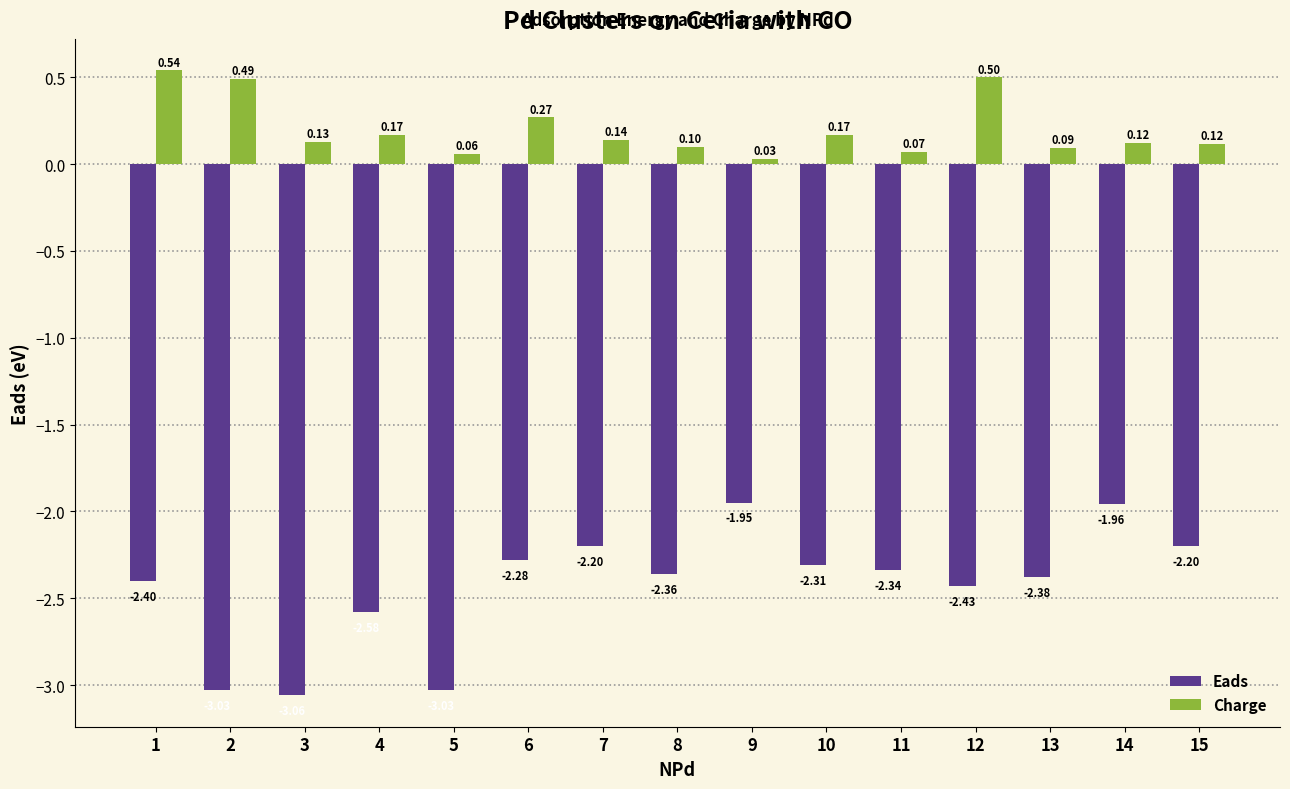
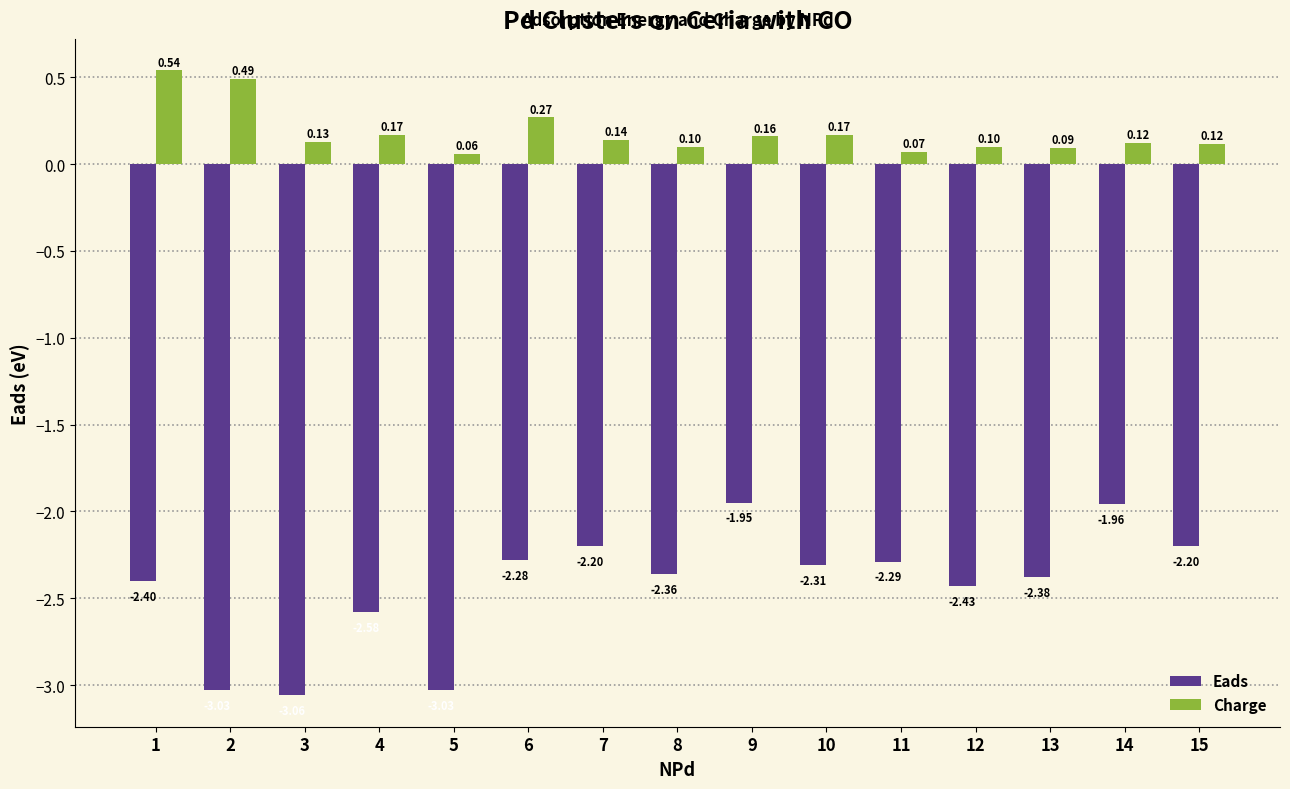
Charge, 9: 0.03 -> 0.16
Eads, 11: -2.34 -> -2.29
Charge, 12: 0.50 -> 0.10
